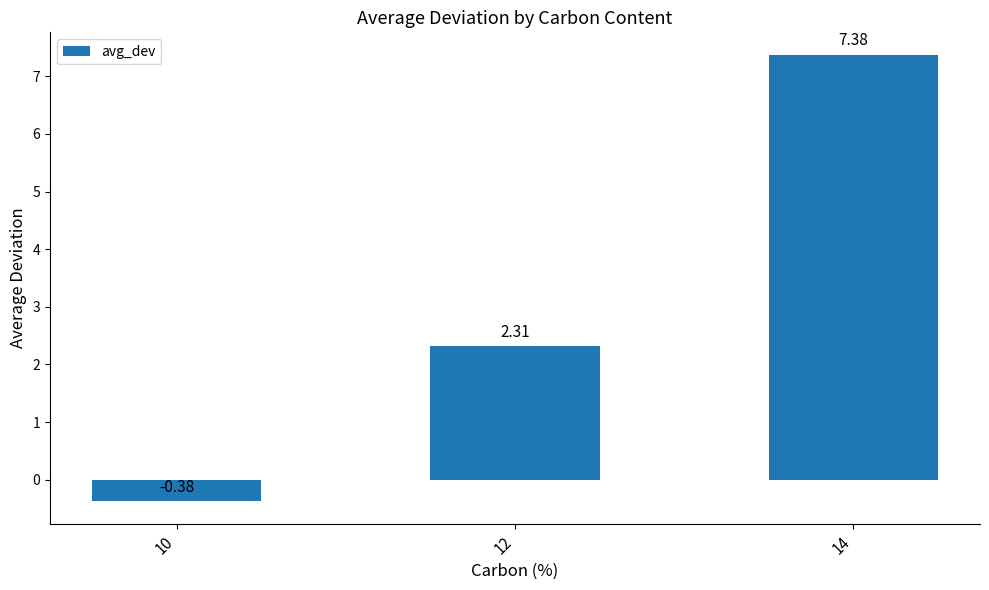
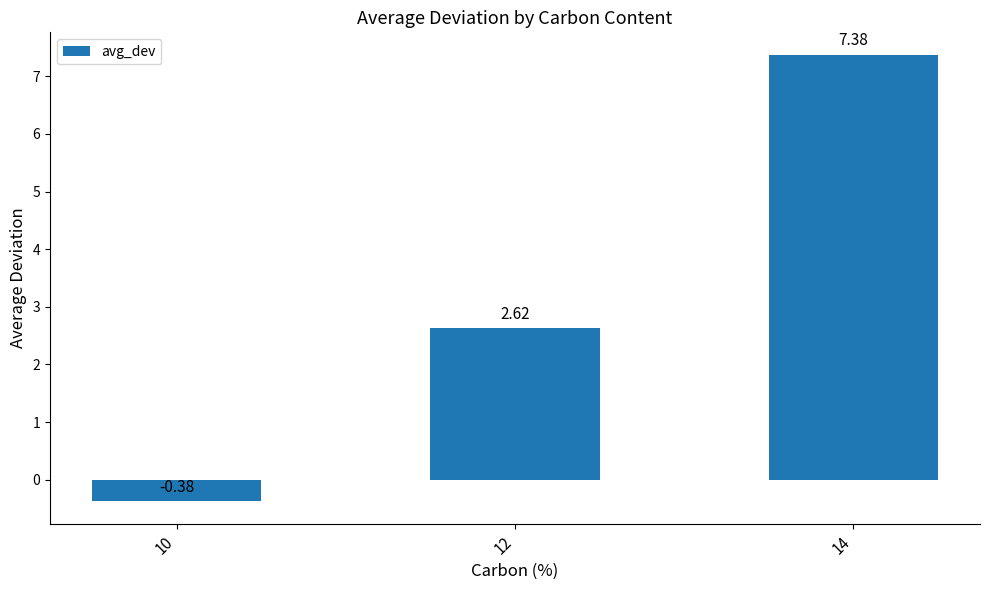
12: 2.31 -> 2.62
